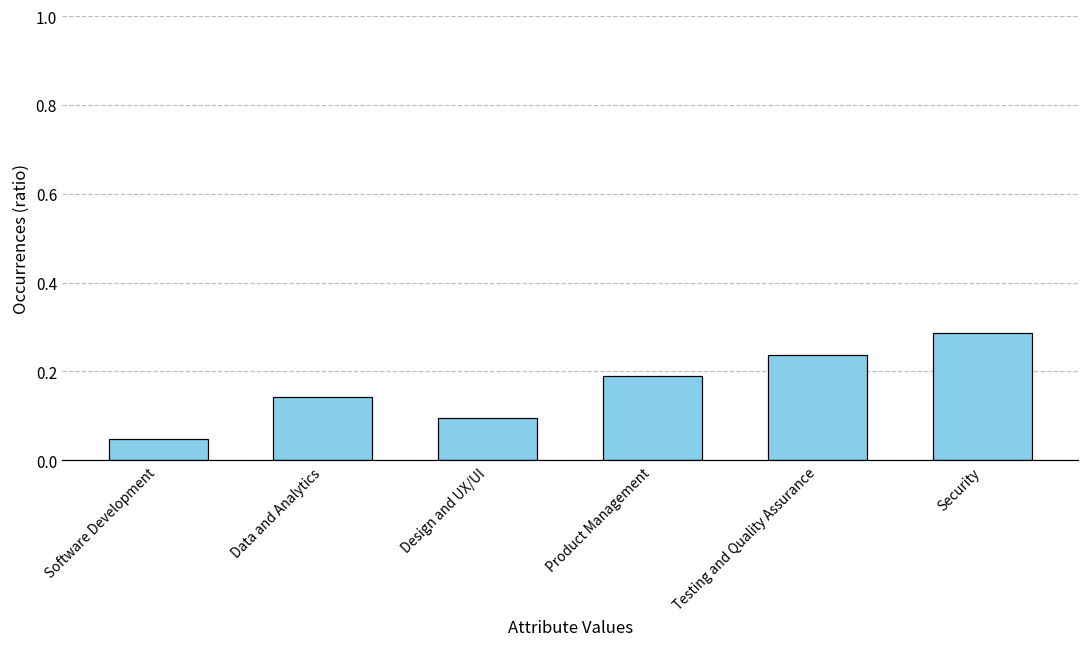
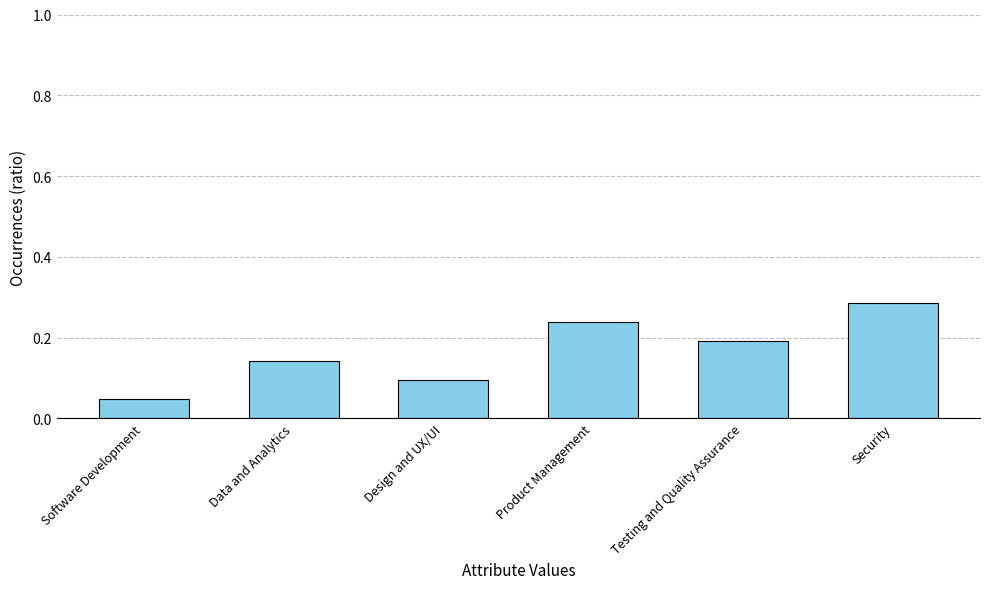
Product Management: 0.19 -> 0.24
Testing and Quality Assurance: 0.24 -> 0.19
